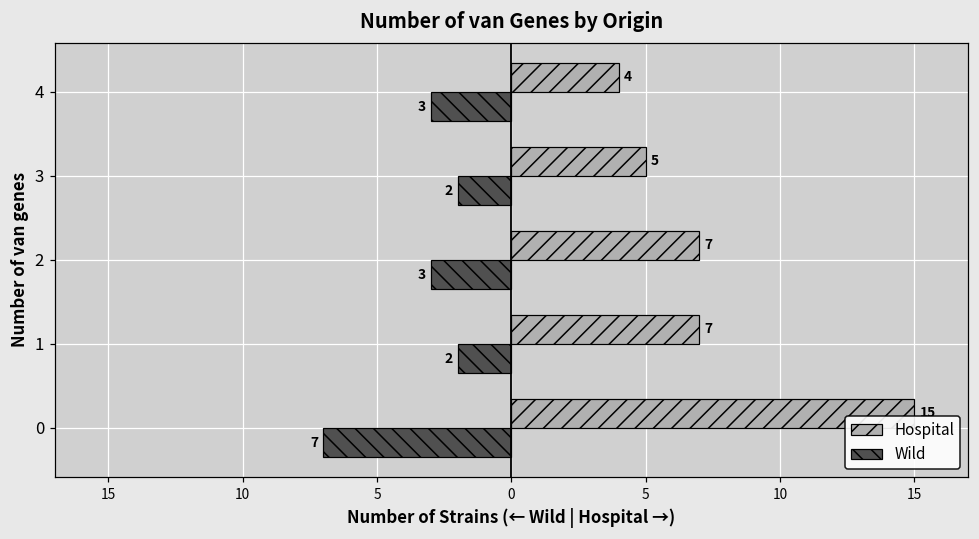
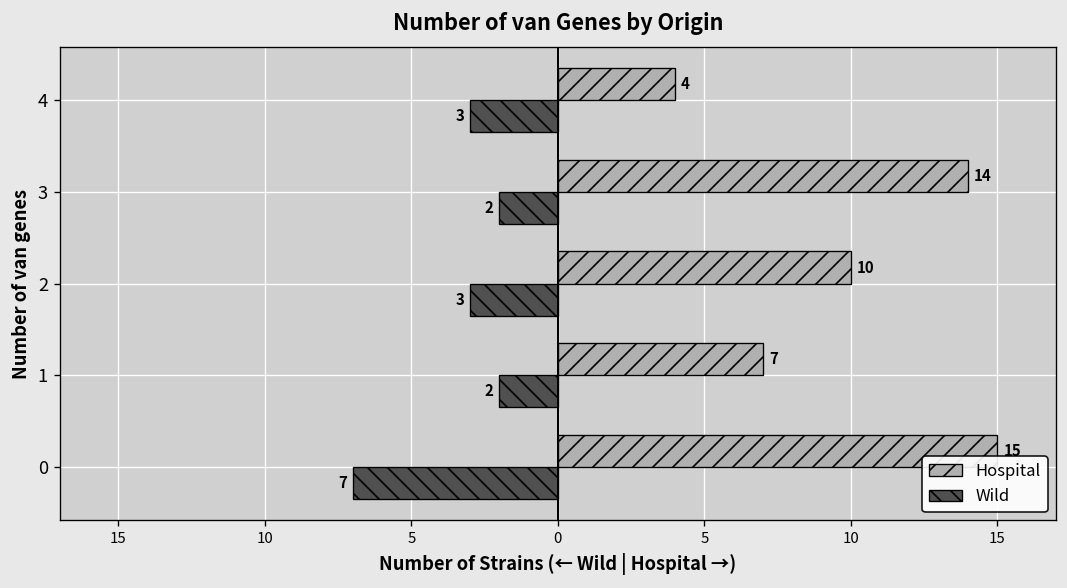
Hospital, 3: 5 -> 14
Hospital, 2: 7 -> 10
